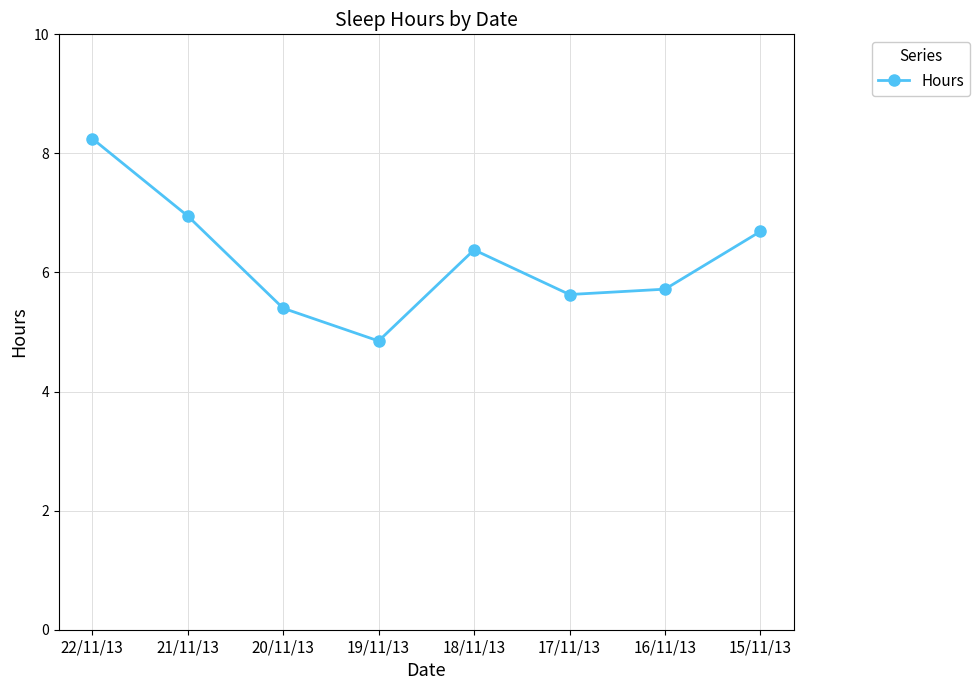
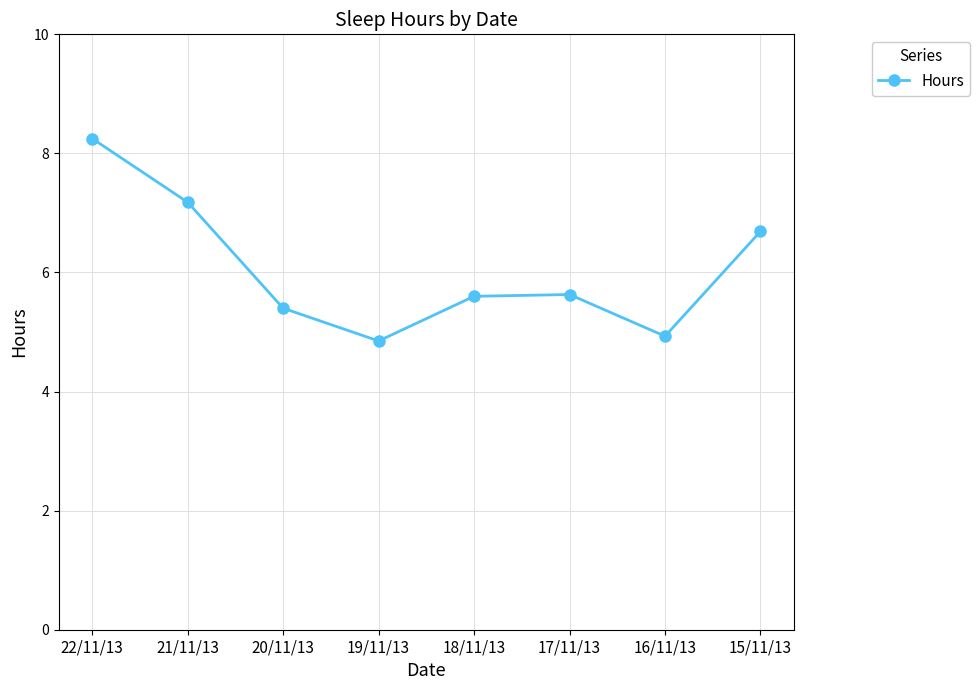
21/11/13: 7.0 -> 7.2
18/11/13: 6.4 -> 5.6
16/11/13: 5.7 -> 4.9
